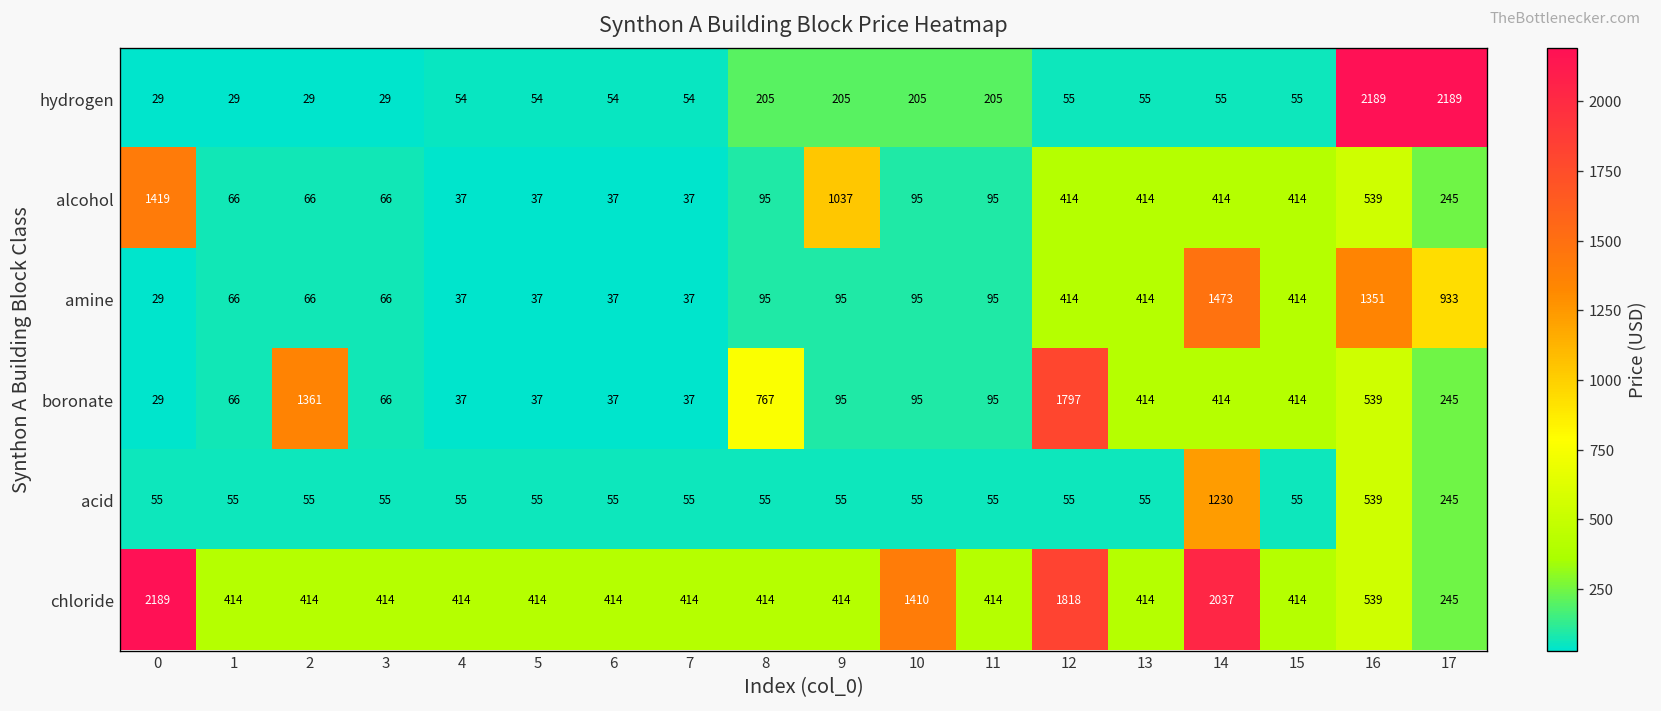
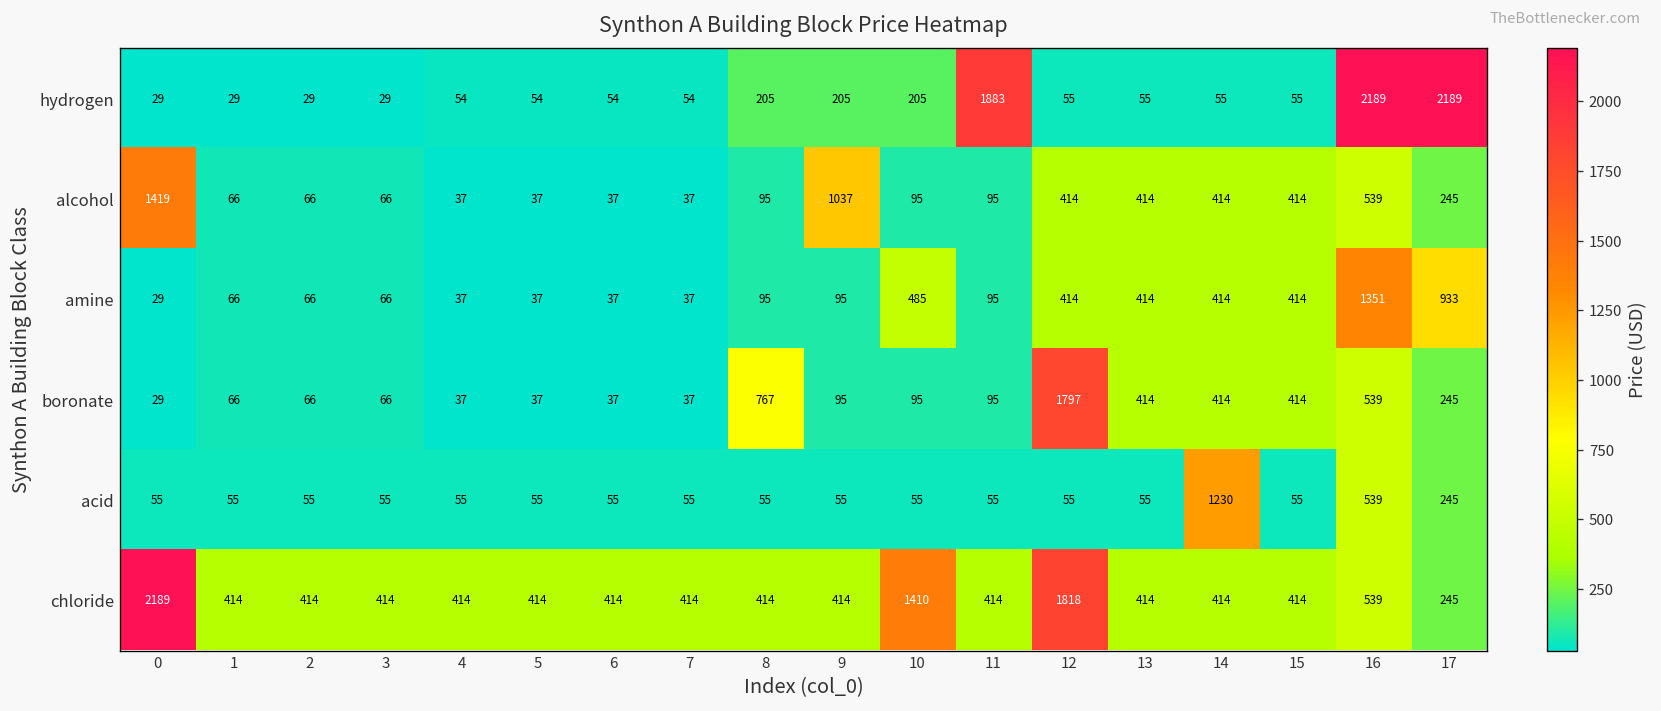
hydrogen, 11: 205 -> 1883
amine, 10: 95 -> 485
amine, 14: 1473 -> 414
boronate, 2: 1361 -> 66
chloride, 14: 2037 -> 414
